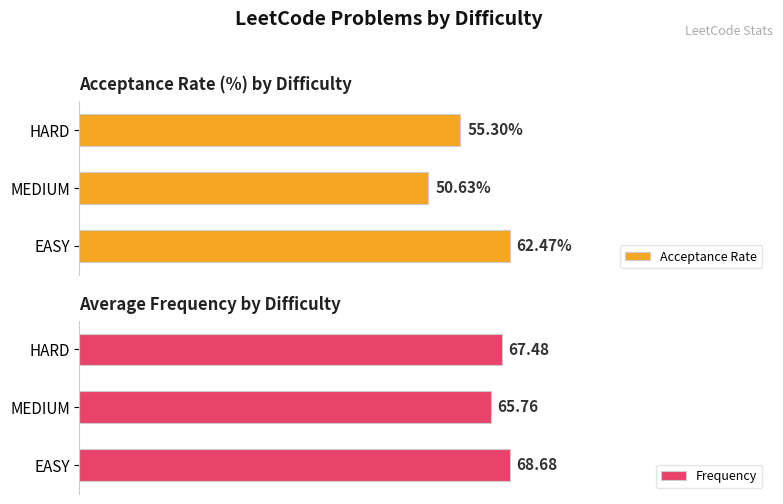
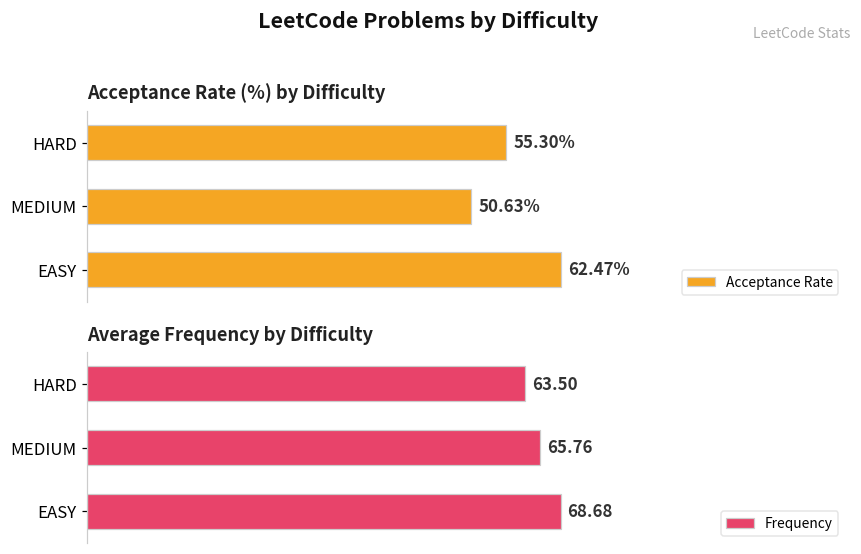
Average Frequency by Difficulty, HARD: 67.48 -> 63.50
